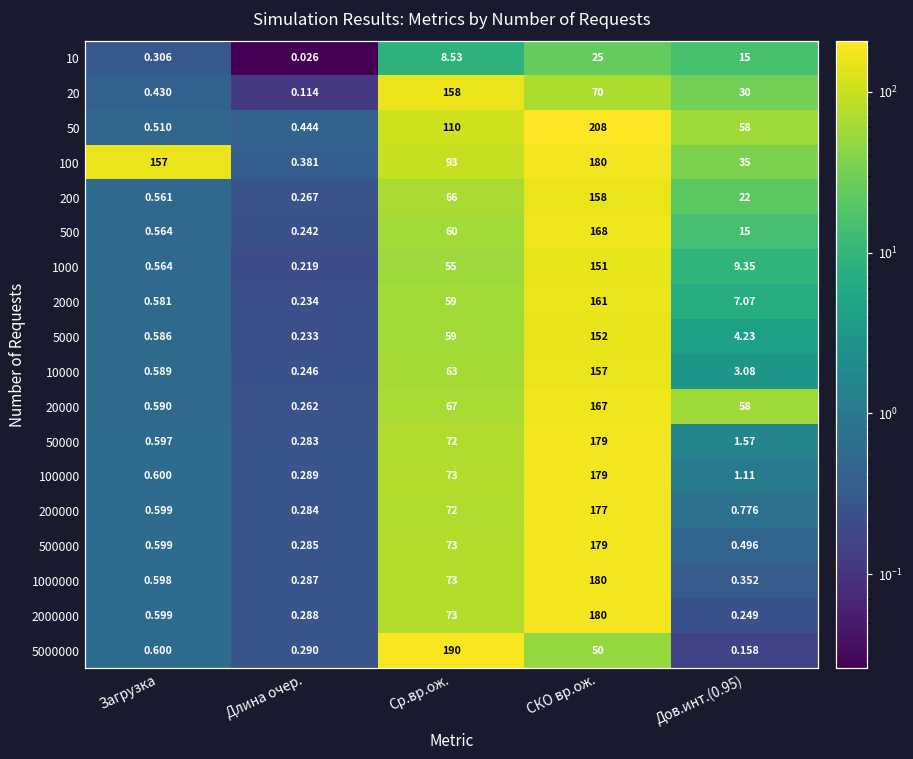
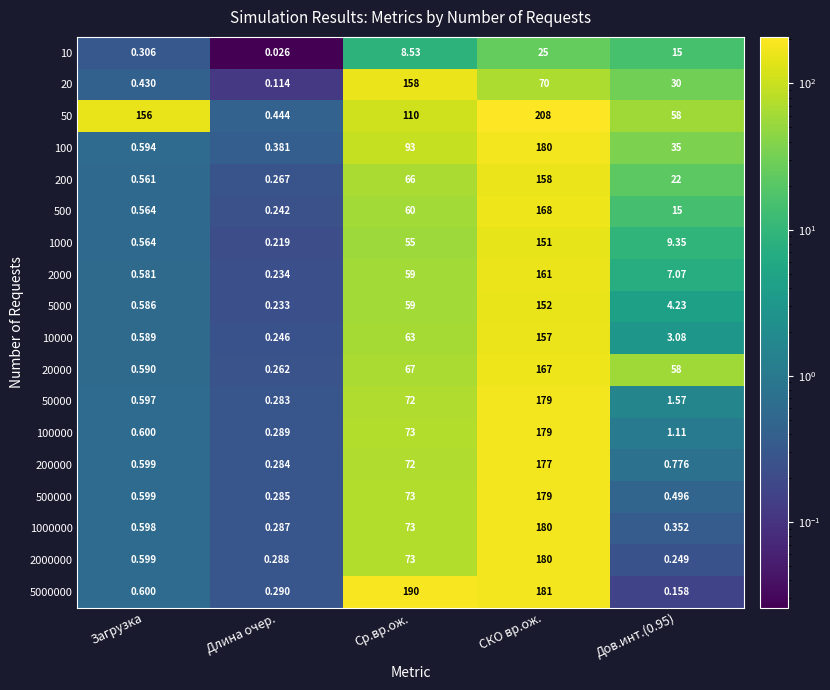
50, Загрузка: 0.510 -> 156
100, Загрузка: 157 -> 0.594
5000000, СКО вр.ож.: 50 -> 181
